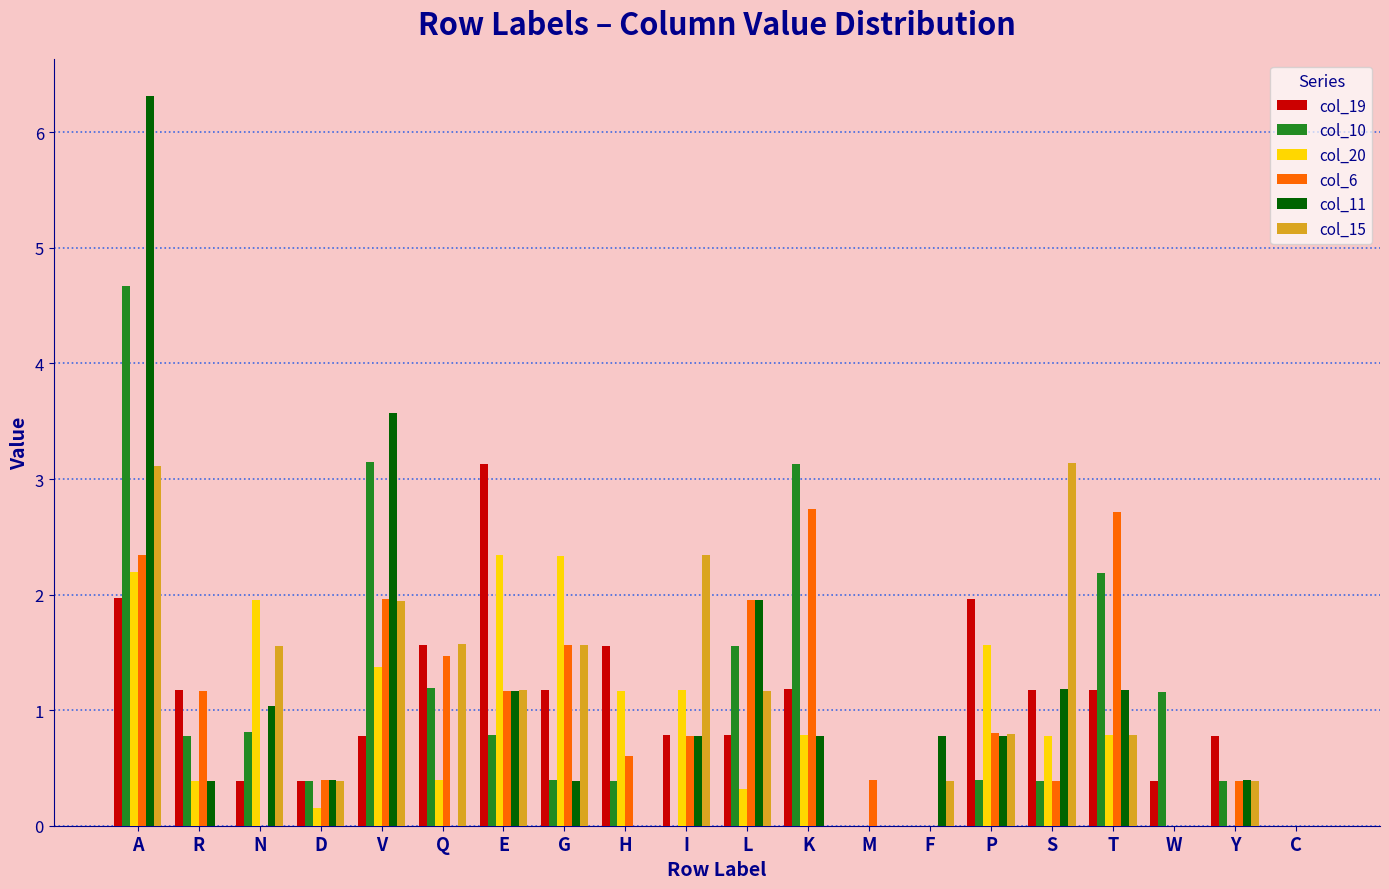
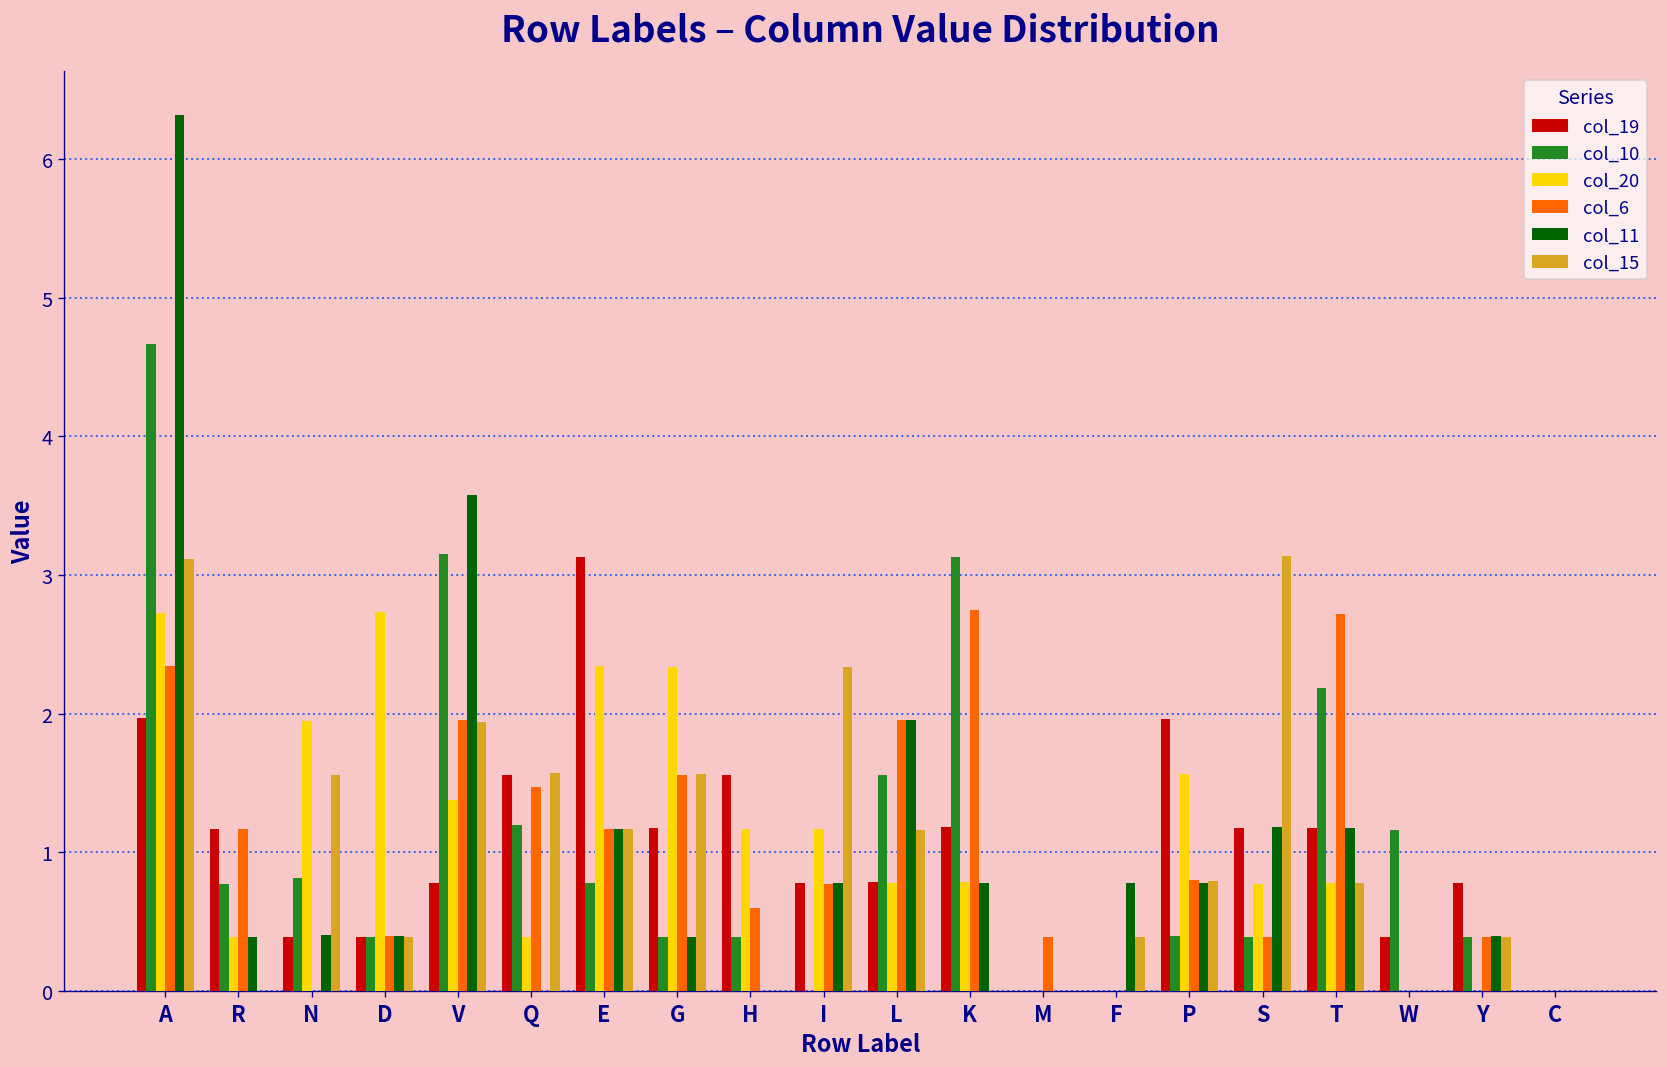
col_20, A: 2.20 -> 2.73
col_11, N: 1.03 -> 0.40
col_20, D: 0.15 -> 2.73
col_20, L: 0.32 -> 0.78
